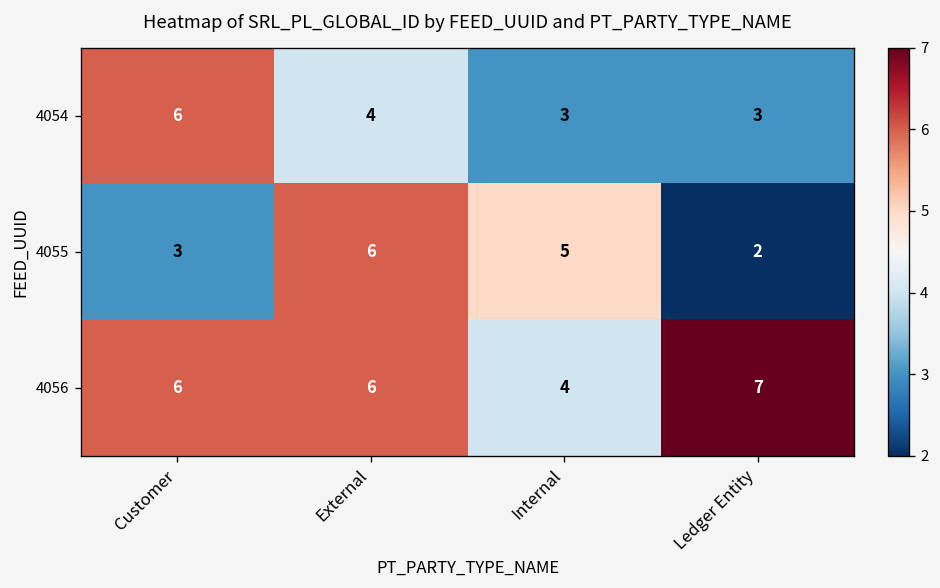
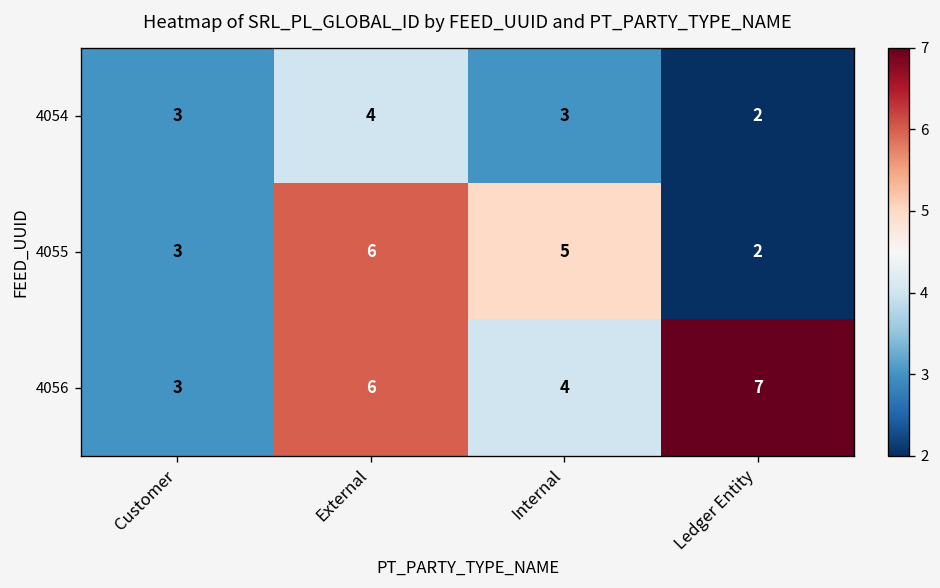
4054, Customer: 6 -> 3
4054, Ledger Entity: 3 -> 2
4056, Customer: 6 -> 3
